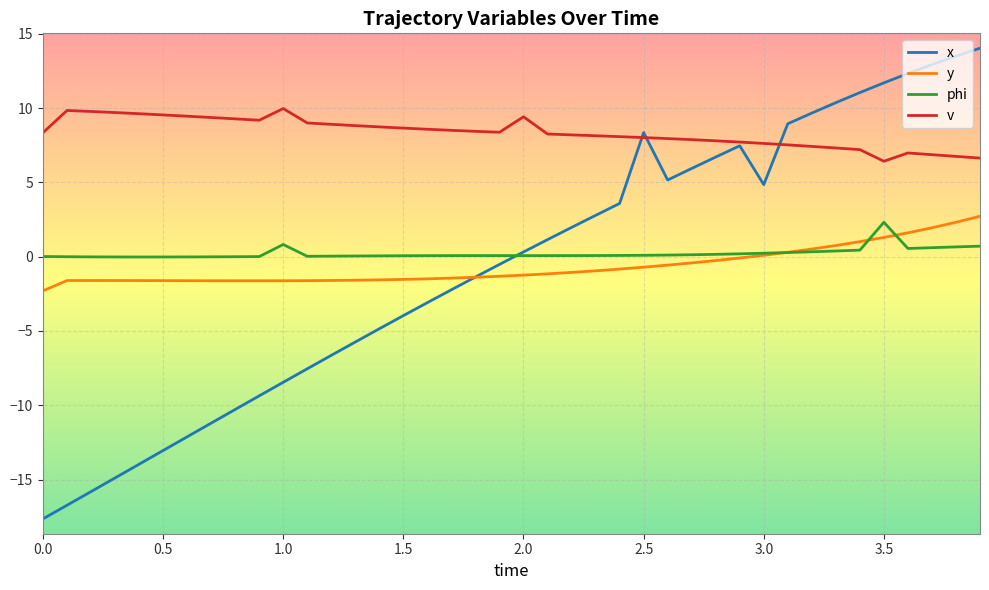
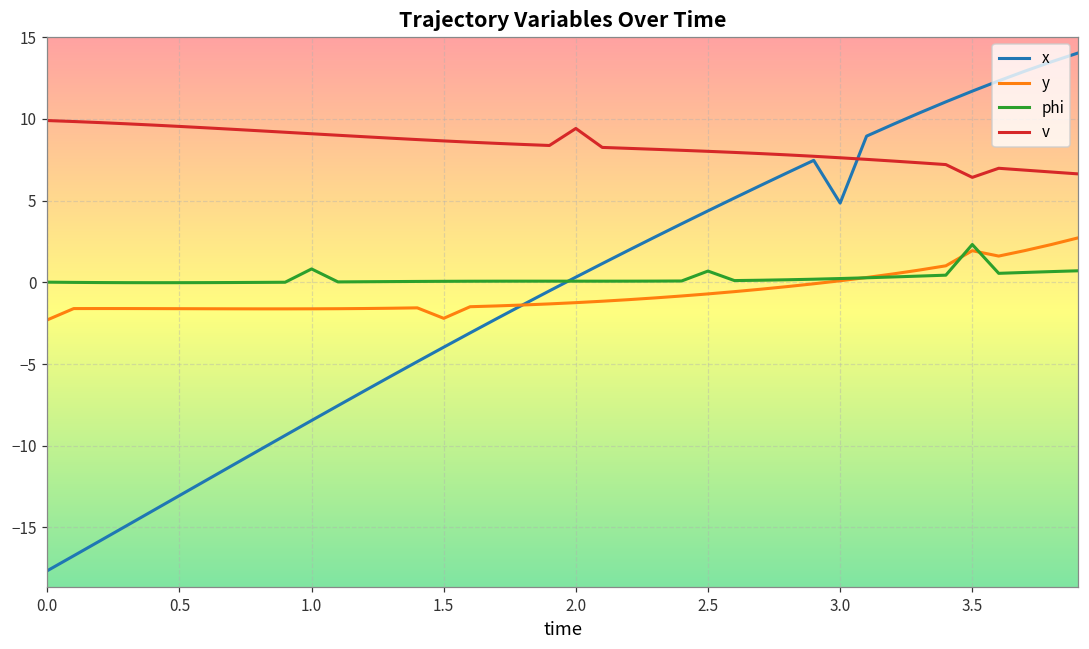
v, 0.0: 8.3 -> 9.9
v, 1.0: 10.0 -> 9.1
y, 1.5: -1.5 -> -2.2
x, 2.5: 8.4 -> 4.4
phi, 2.5: 0.1 -> 0.7
y, 3.5: 1.3 -> 1.9
